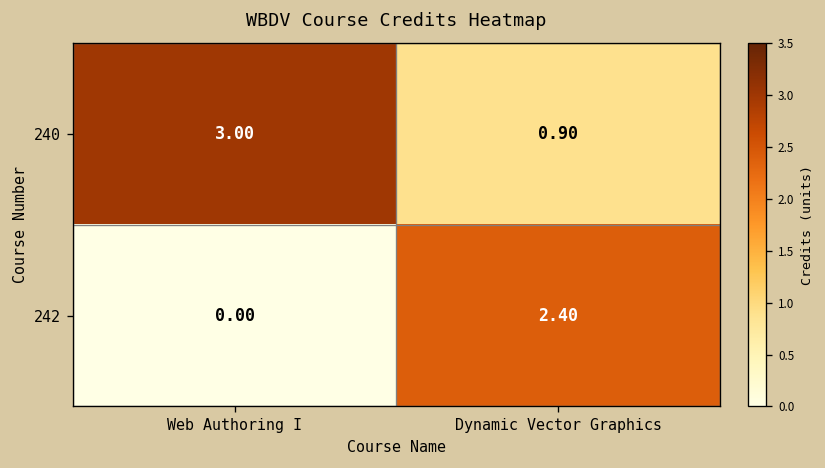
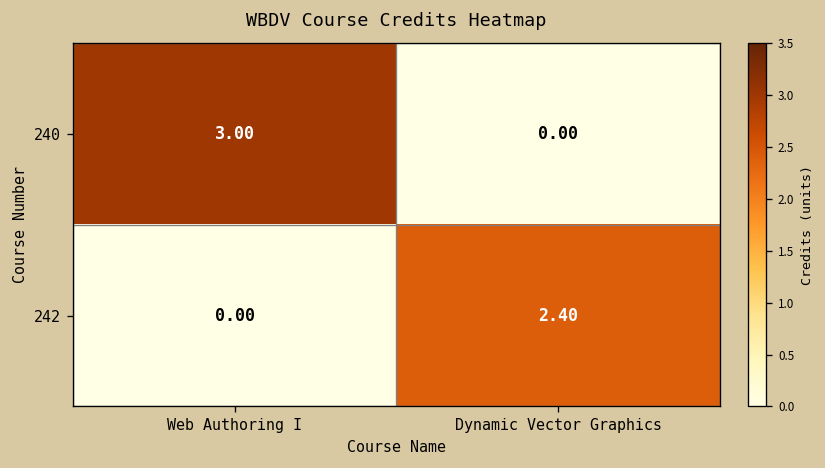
240, Dynamic Vector Graphics: 0.90 -> 0.00
